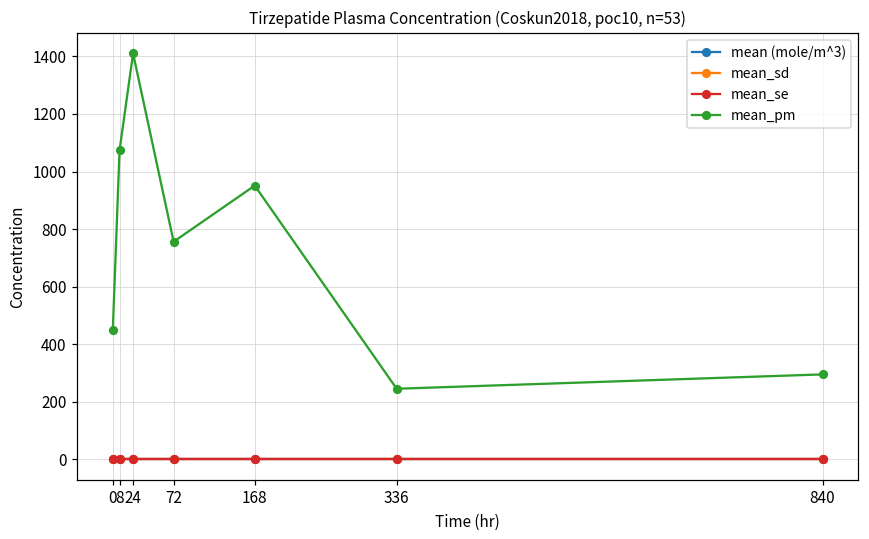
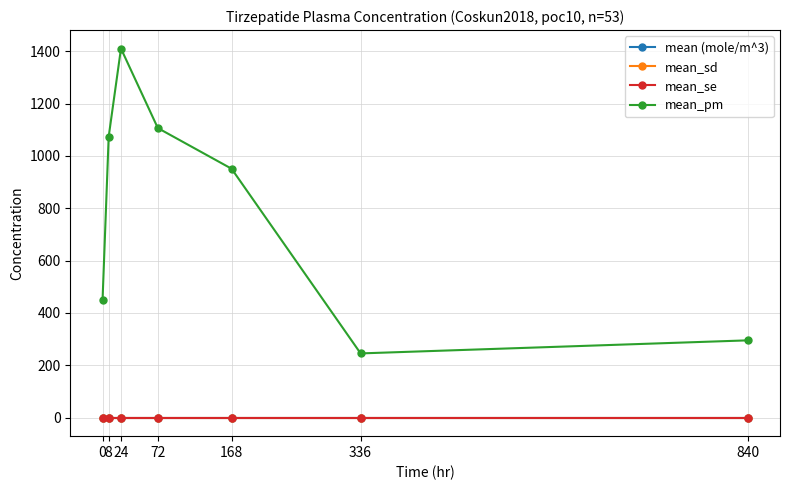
mean_pm, 72: 760 -> 1110
